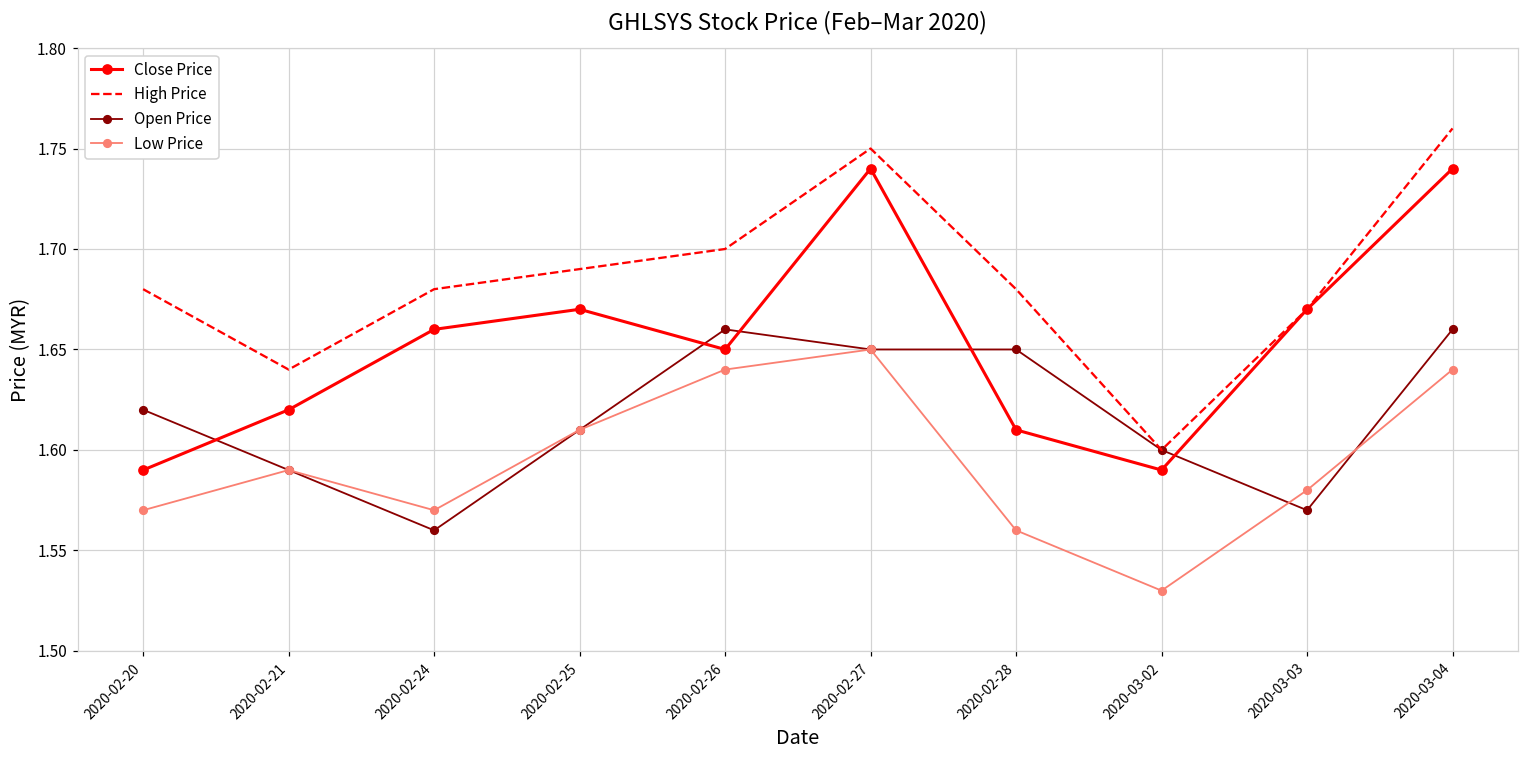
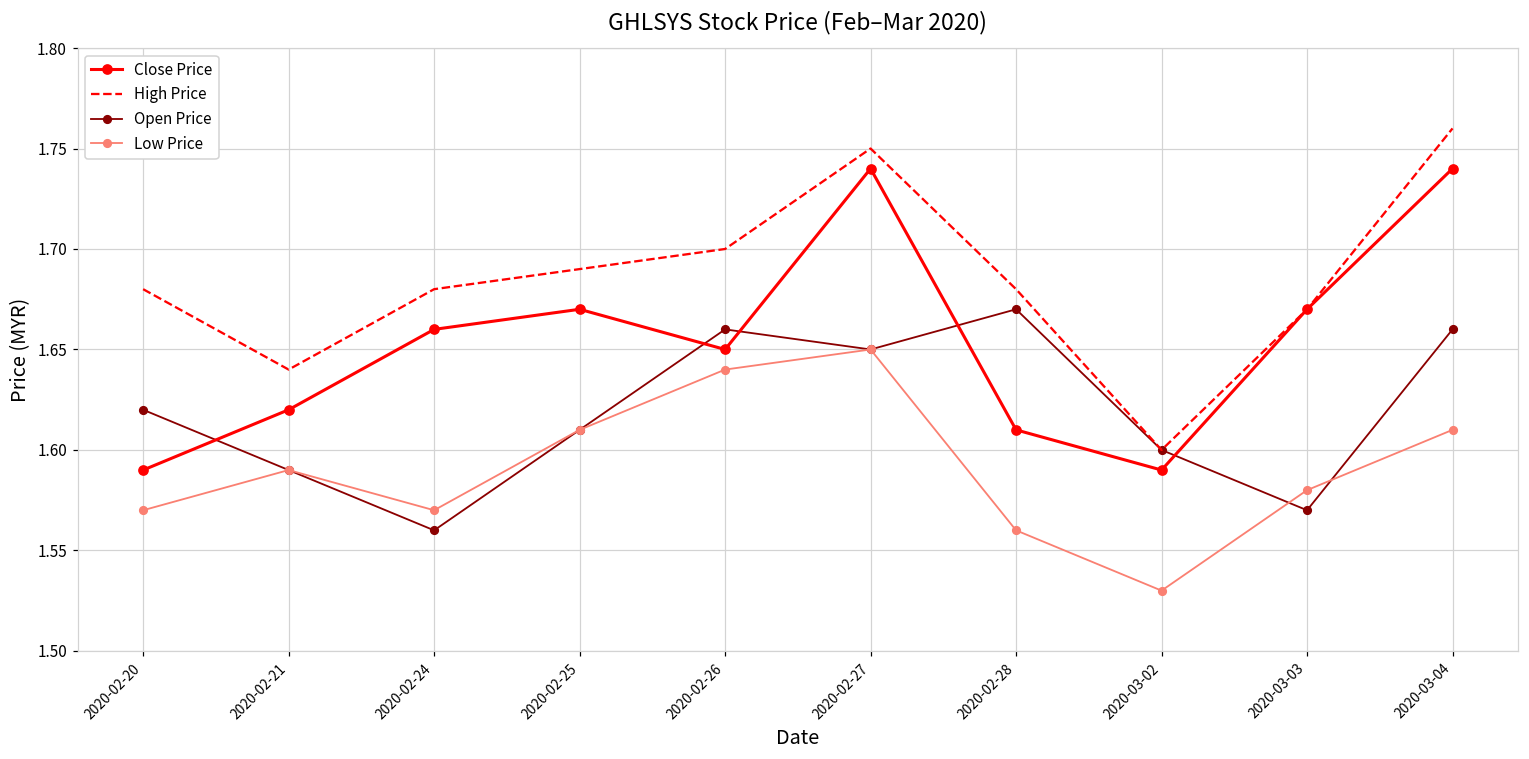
Open Price, 2020-02-28: 1.65 -> 1.67
Low Price, 2020-03-04: 1.64 -> 1.61
